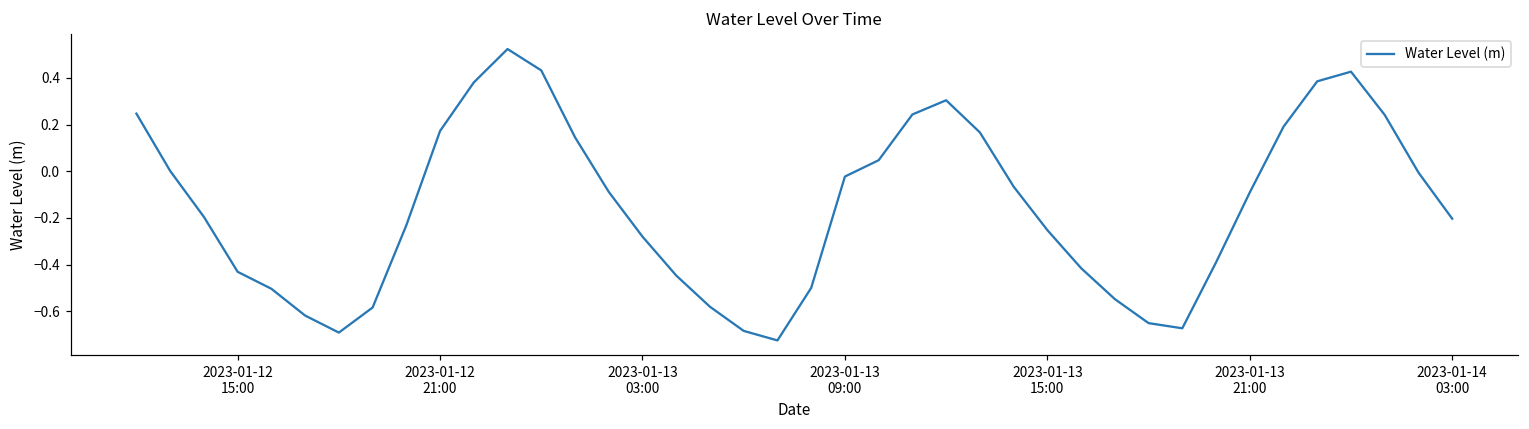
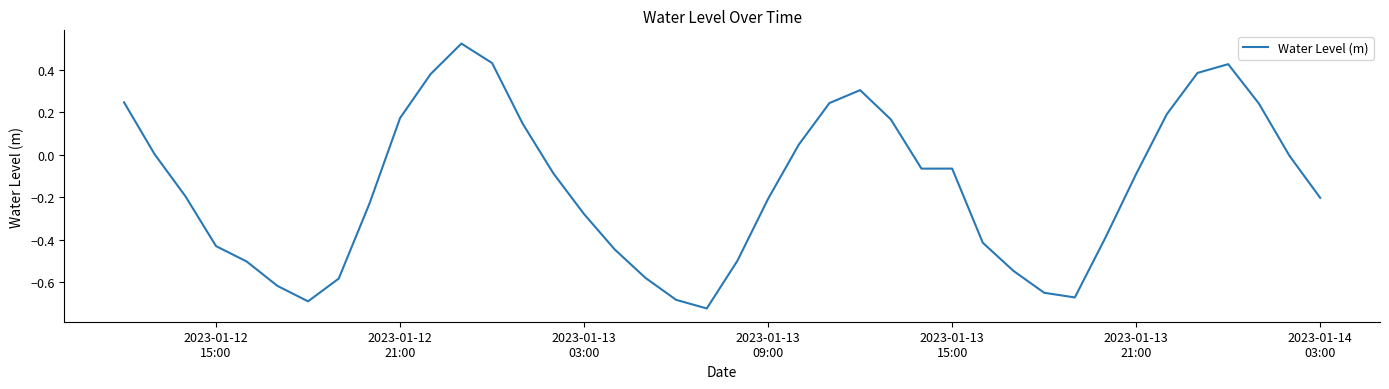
2023-01-13 09:00: -0.02 -> -0.21
2023-01-13 15:00: -0.25 -> -0.07
